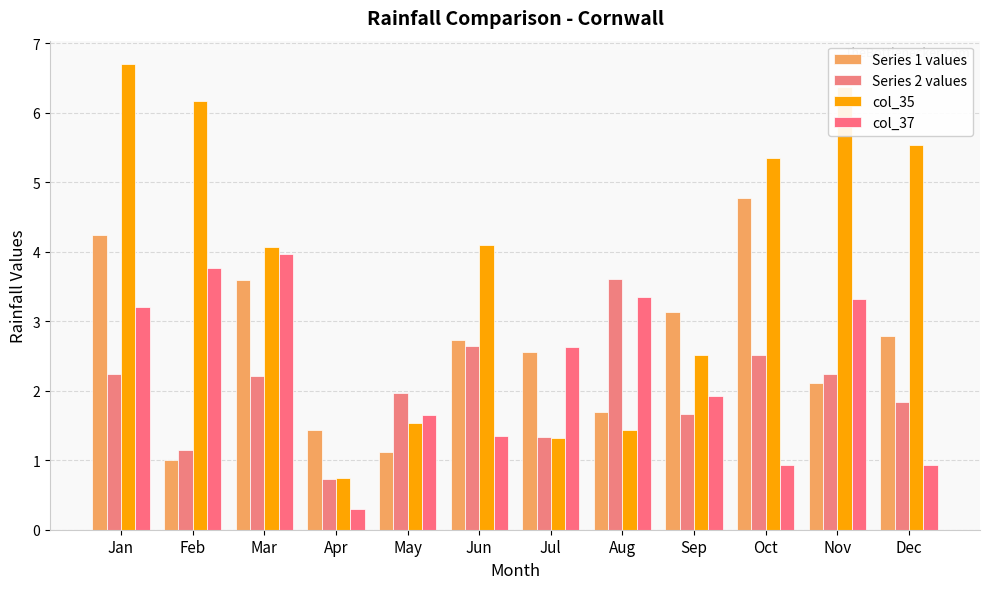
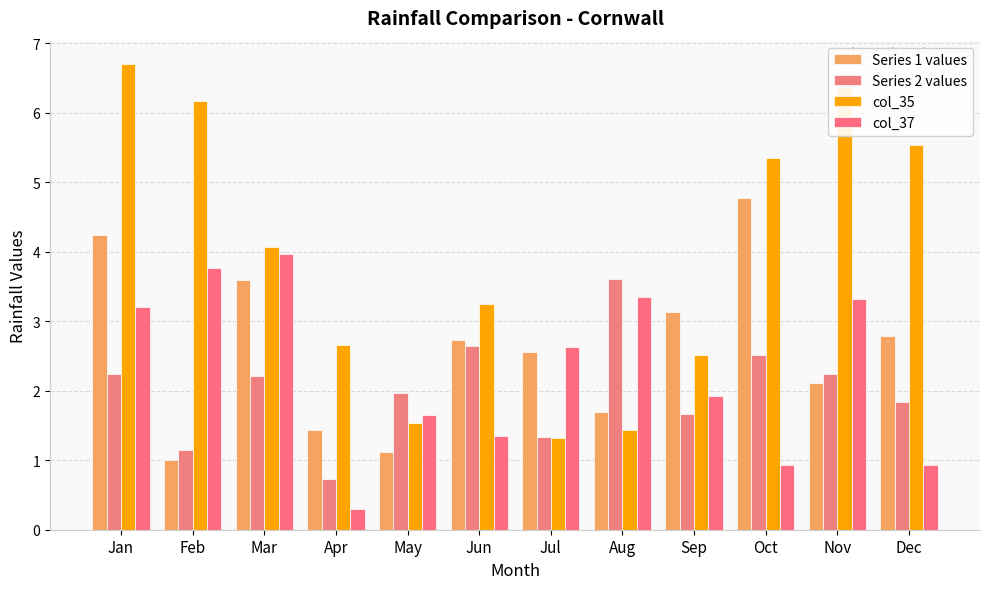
col_35, Apr: 0.7 -> 2.7
col_35, Jun: 4.1 -> 3.2
